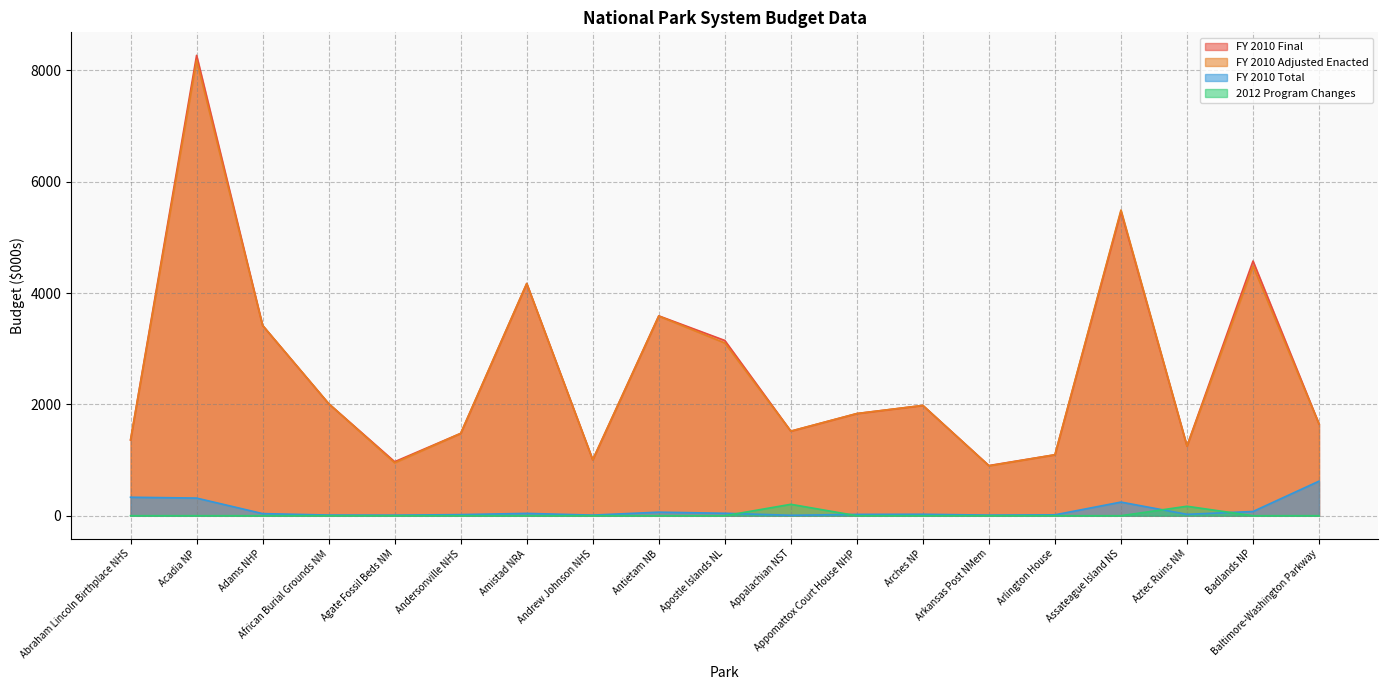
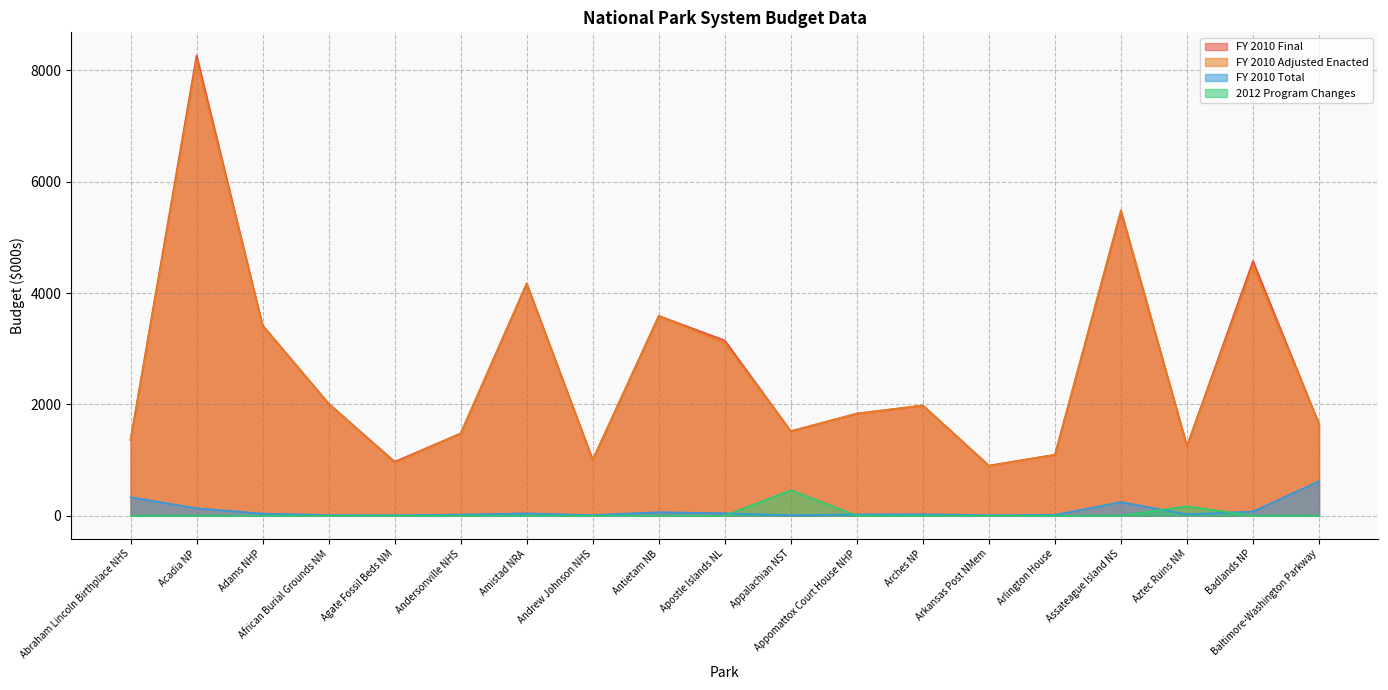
FY 2010 Total, Acadia NP: 300 -> 100
2012 Program Changes, Appalachian NST: 200 -> 500
